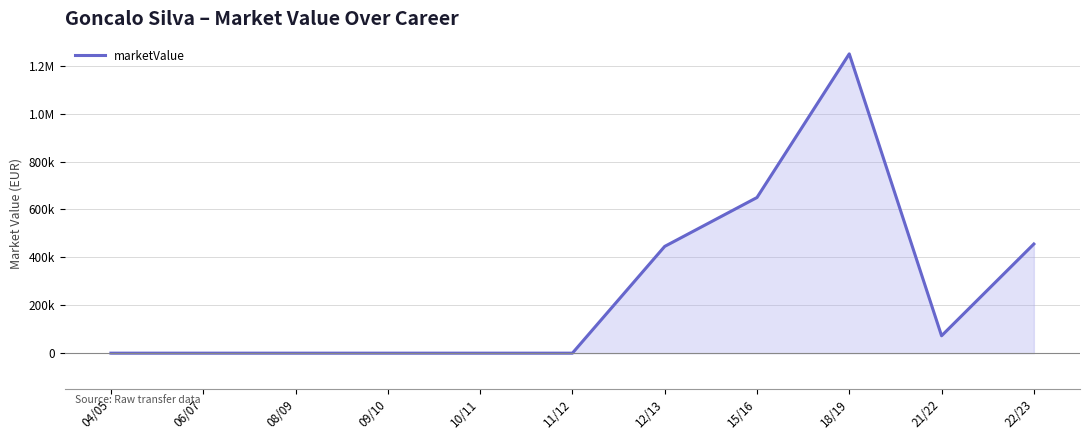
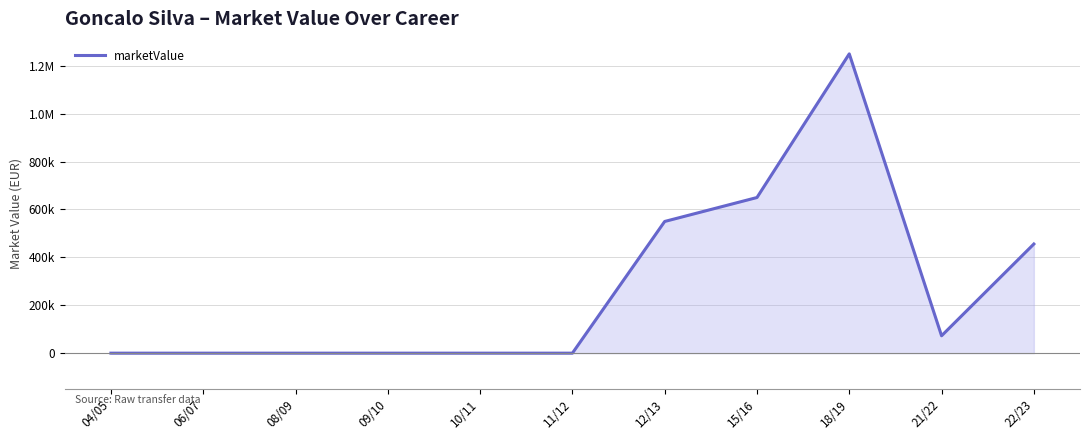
12/13: 450000 -> 550000
